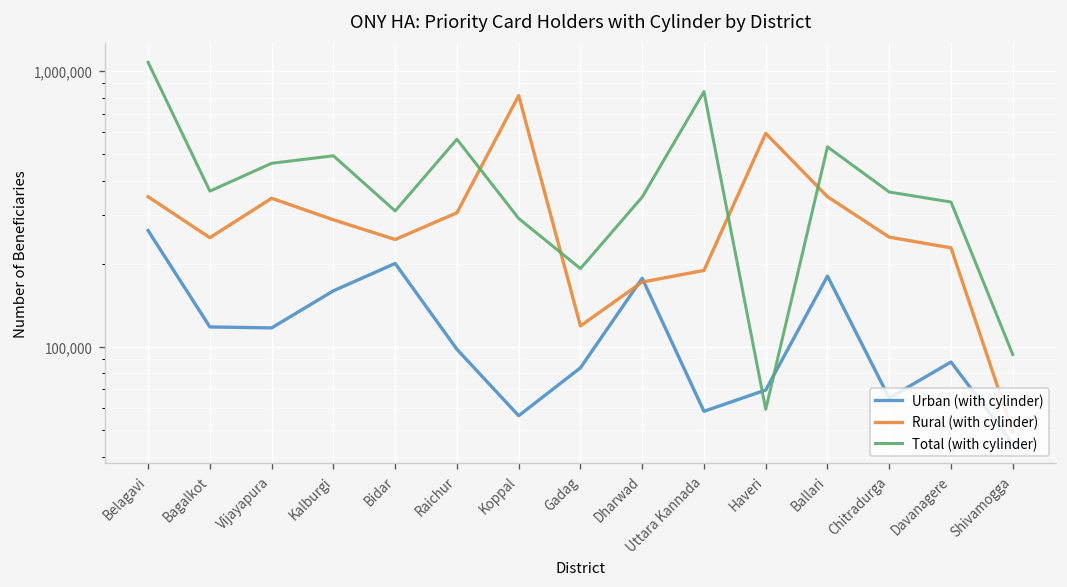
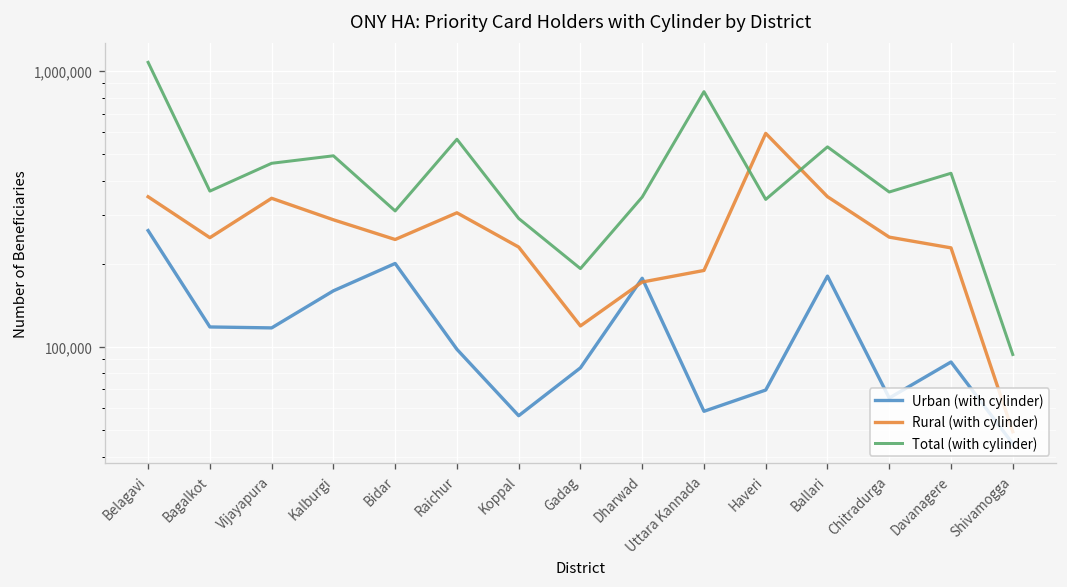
Rural (with cylinder), Koppal: 810,000 -> 230,000
Total (with cylinder), Haveri: 59,000 -> 340,000
Total (with cylinder), Davanagere: 330,000 -> 430,000
